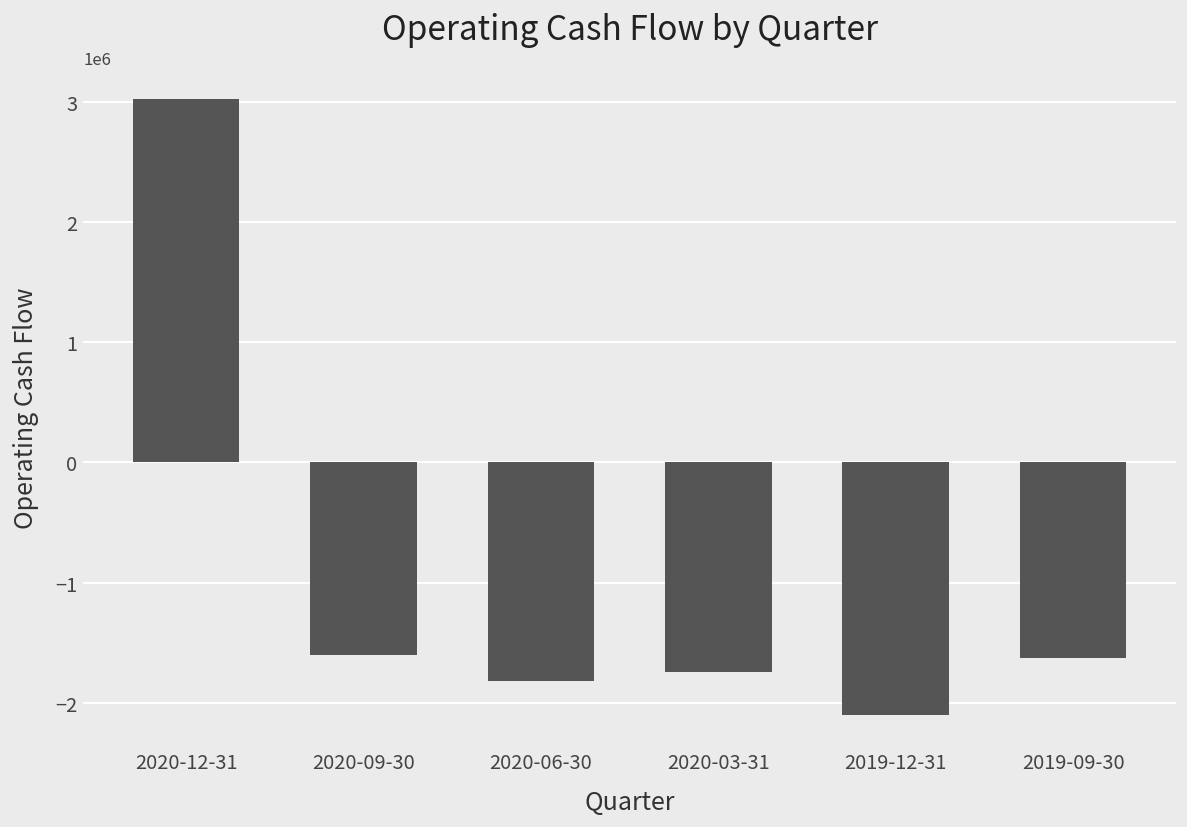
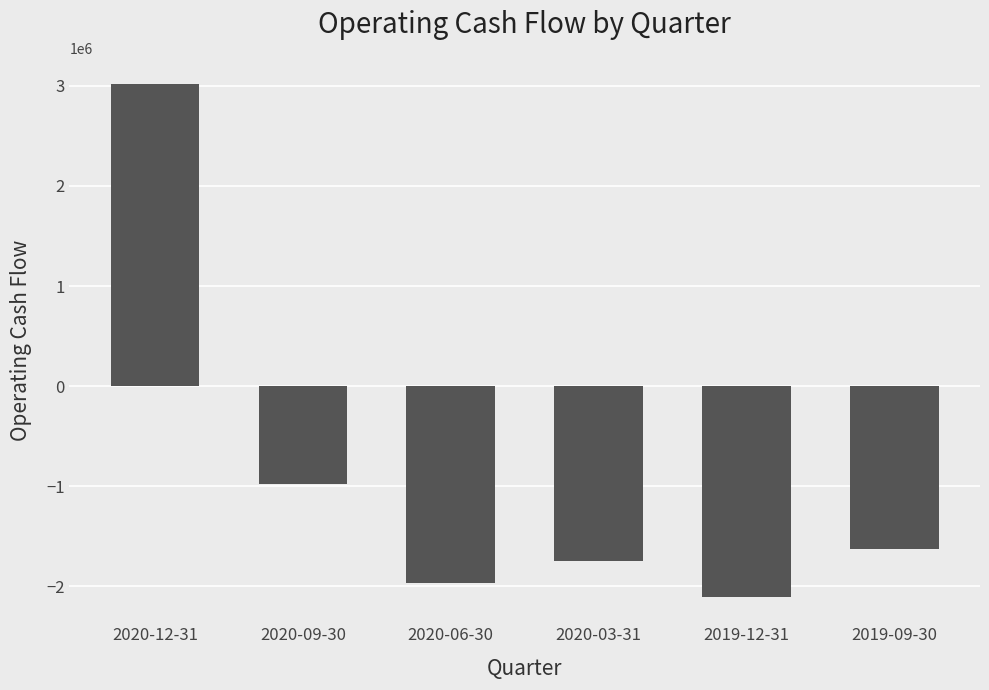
2020-09-30: -1600000 -> -970000
2020-06-30: -1820000 -> -1970000
